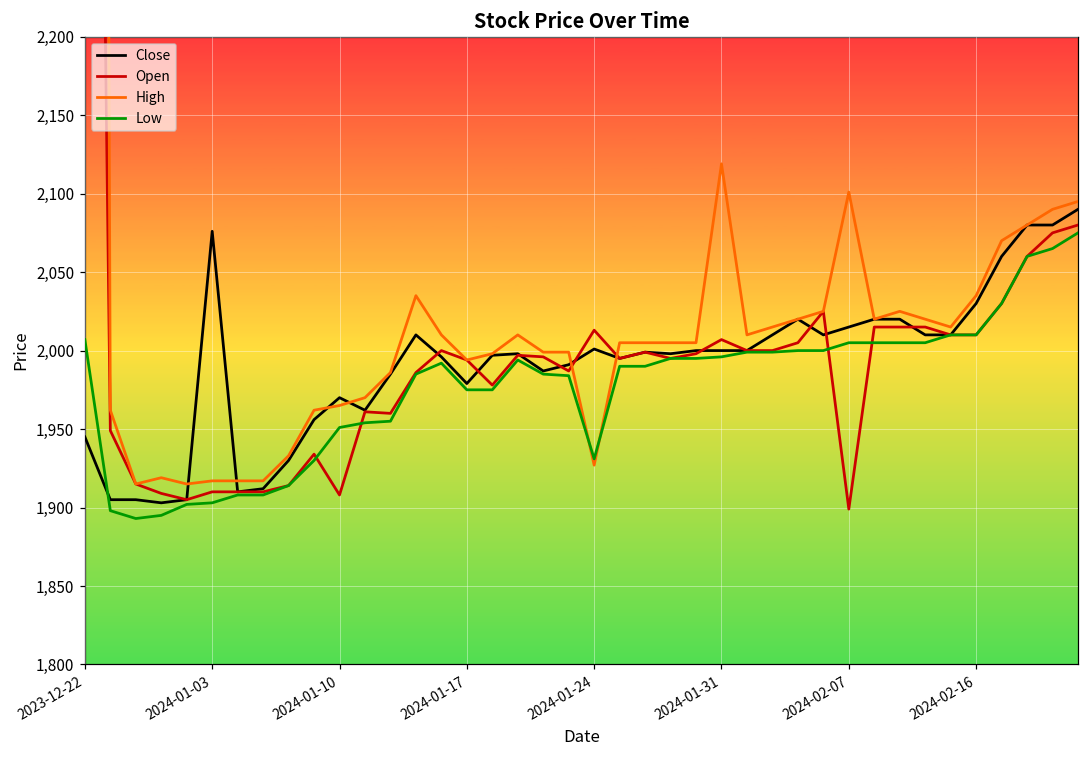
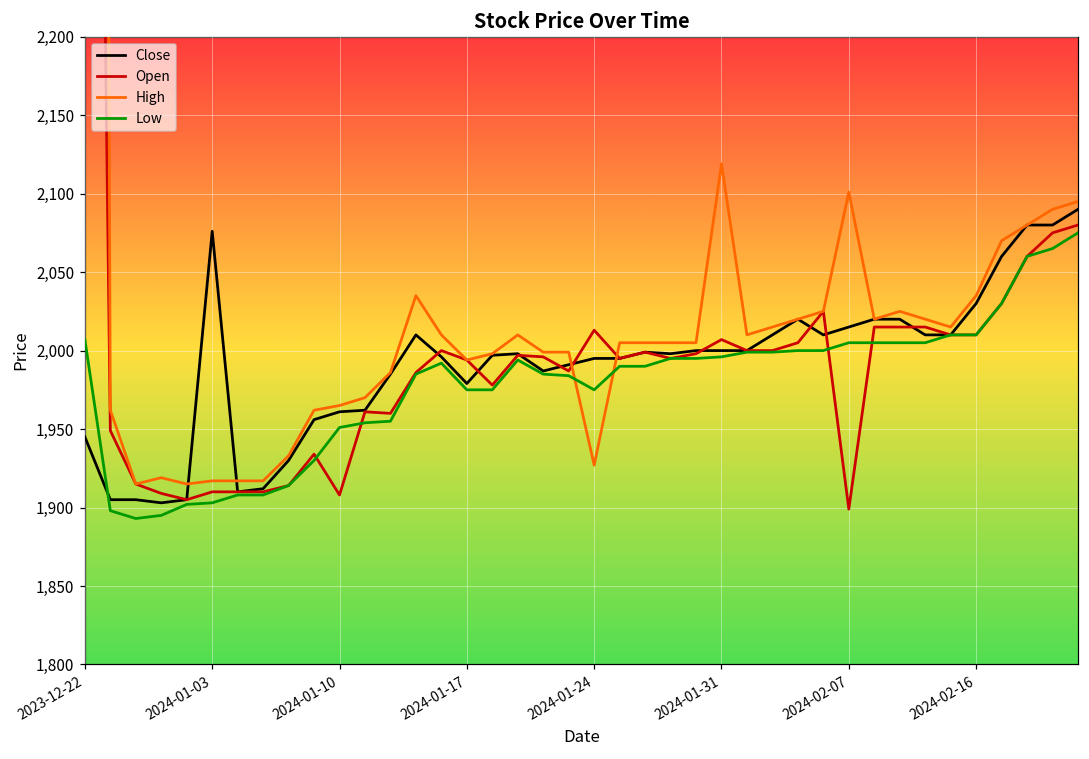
Close, 2024-01-10: 1,970 -> 1,961
Close, 2024-01-24: 2,001 -> 1,995
Low, 2024-01-24: 1,931 -> 1,975
